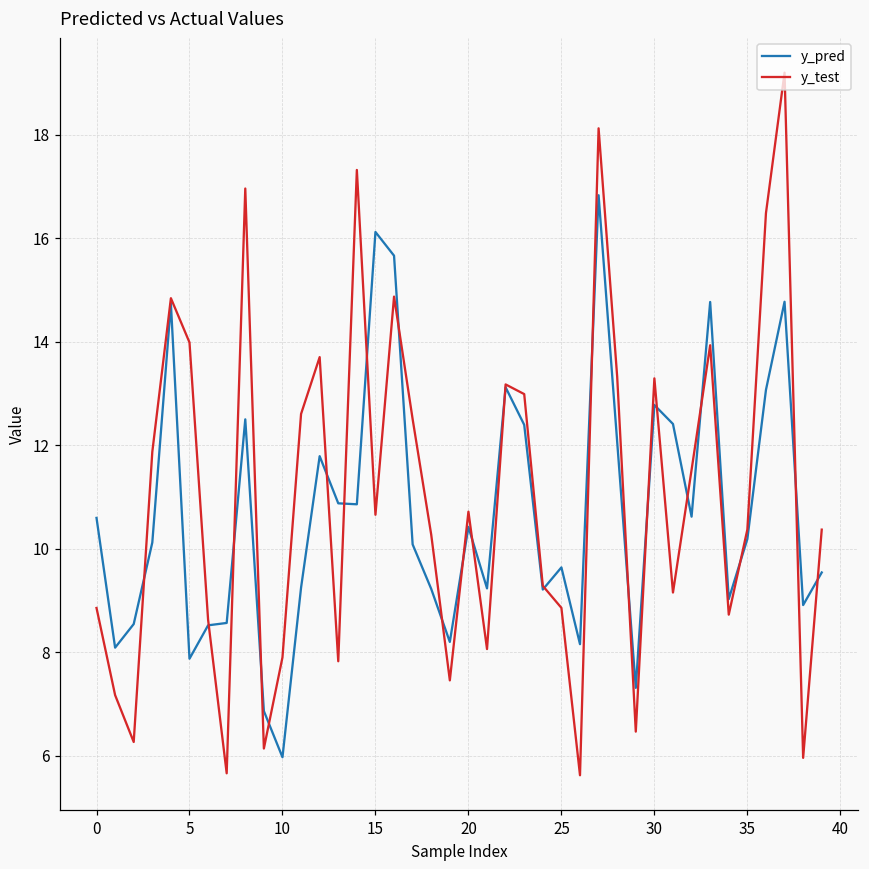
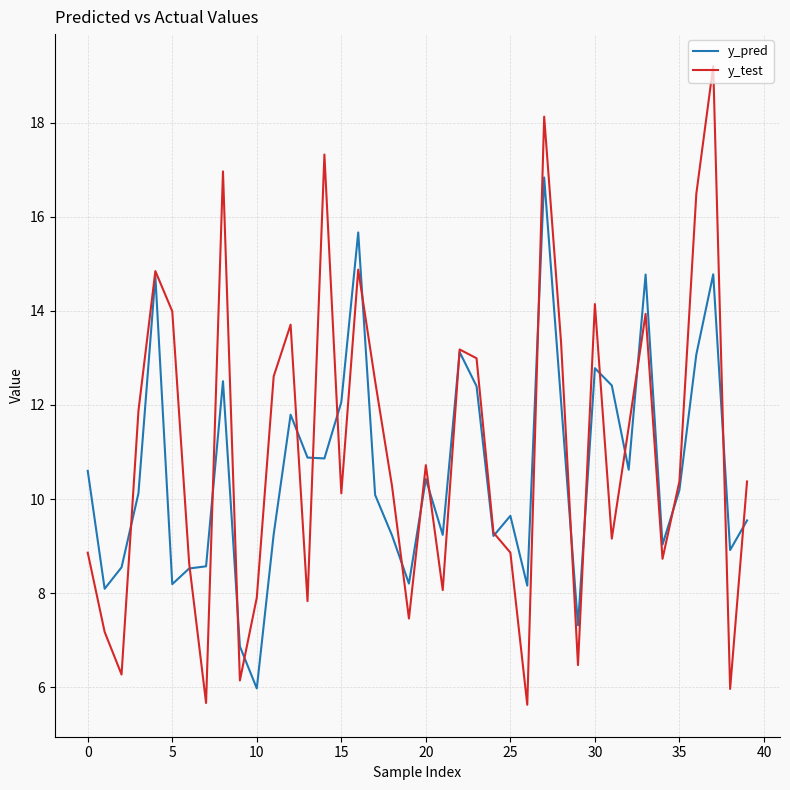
y_pred, 5: 7.9 -> 8.2
y_pred, 15: 16.1 -> 12.1
y_test, 15: 10.7 -> 10.1
y_test, 30: 13.3 -> 14.1
